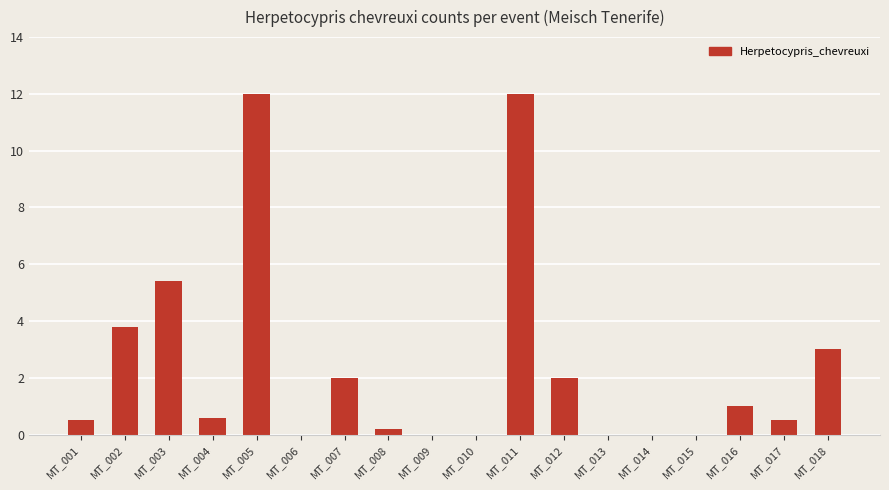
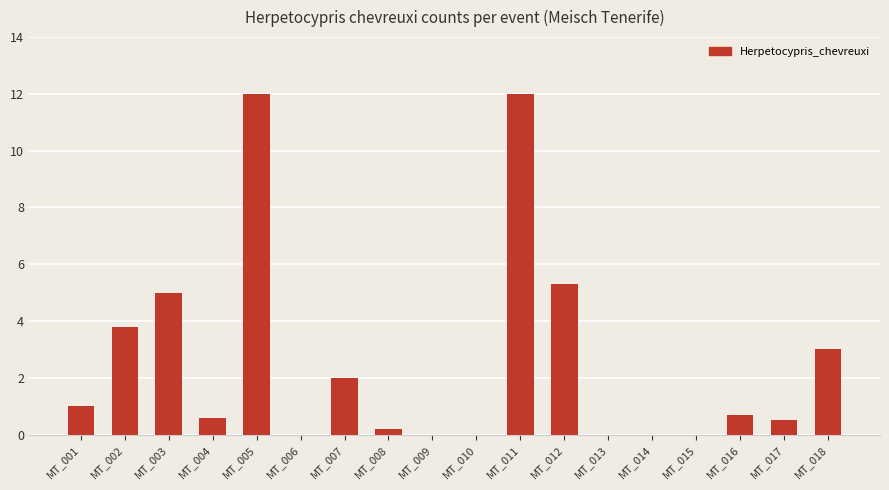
MT_001: 0.5 -> 1.0
MT_003: 5.4 -> 5.0
MT_012: 2.0 -> 5.3
MT_016: 1.0 -> 0.7
